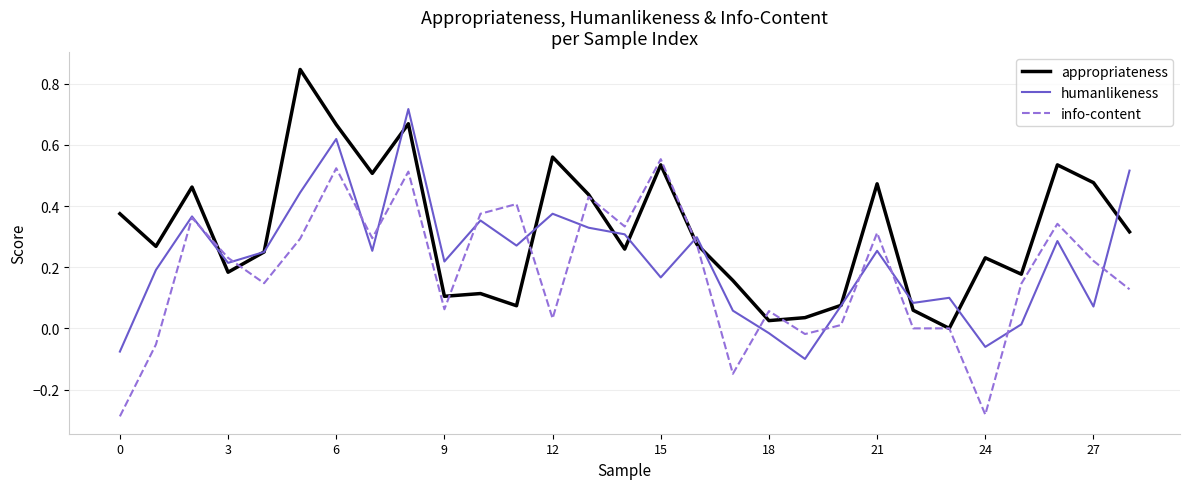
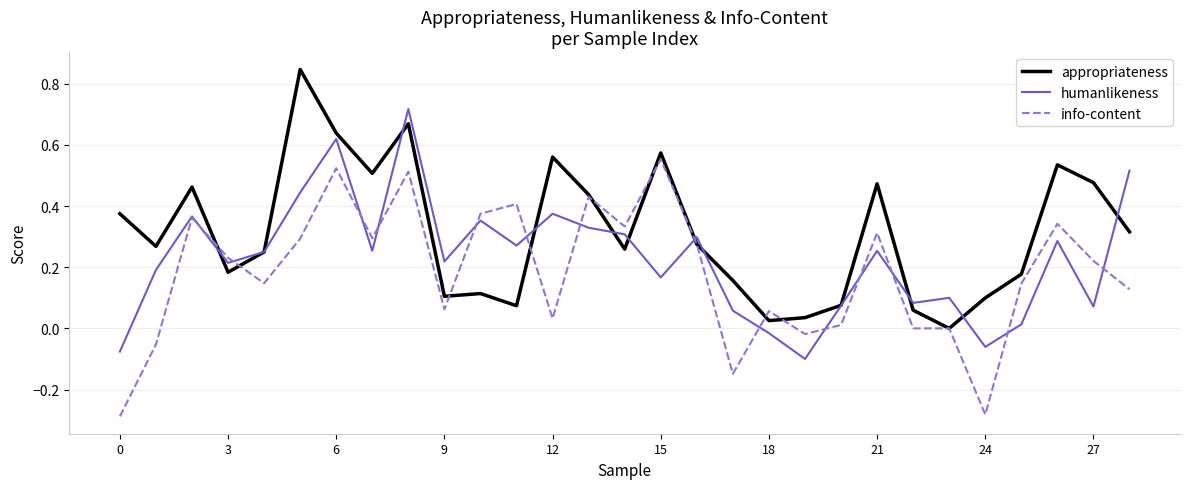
appropriateness, 6: 0.67 -> 0.64
appropriateness, 15: 0.53 -> 0.57
appropriateness, 24: 0.23 -> 0.10
